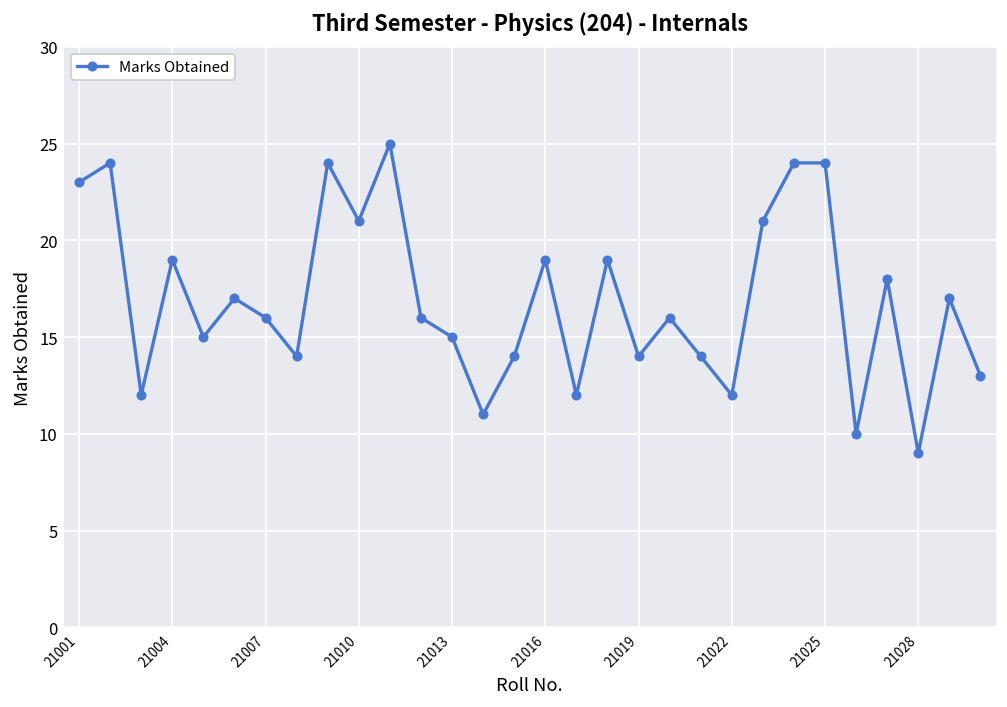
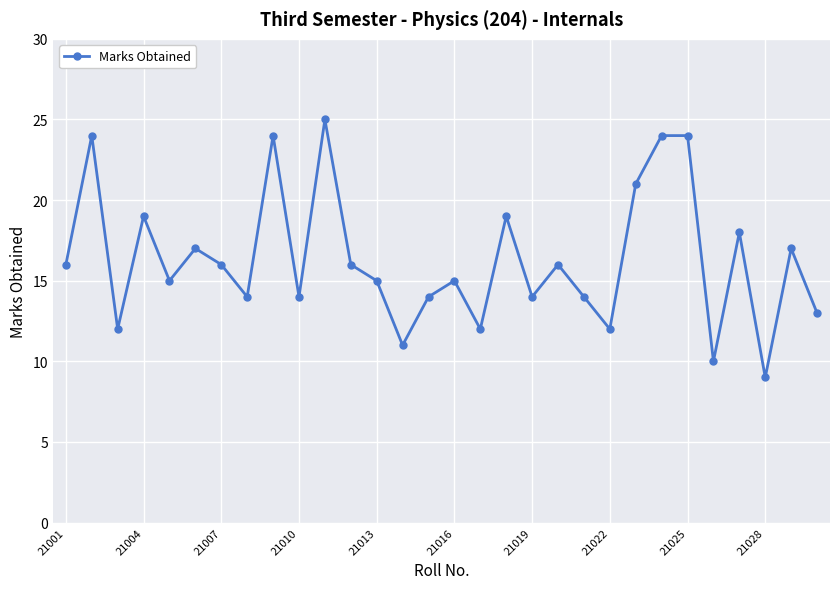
21001: 23 -> 16
21010: 21 -> 14
21016: 19 -> 15
